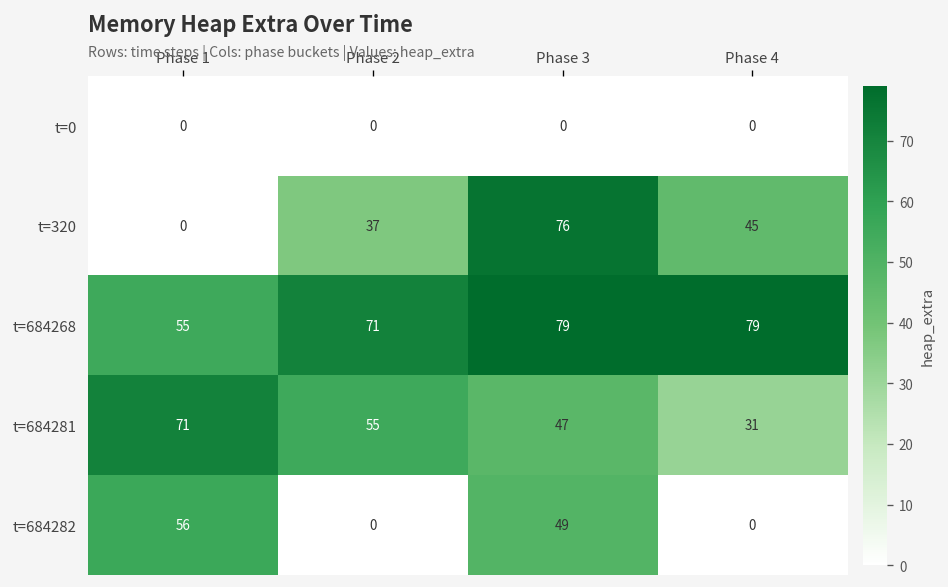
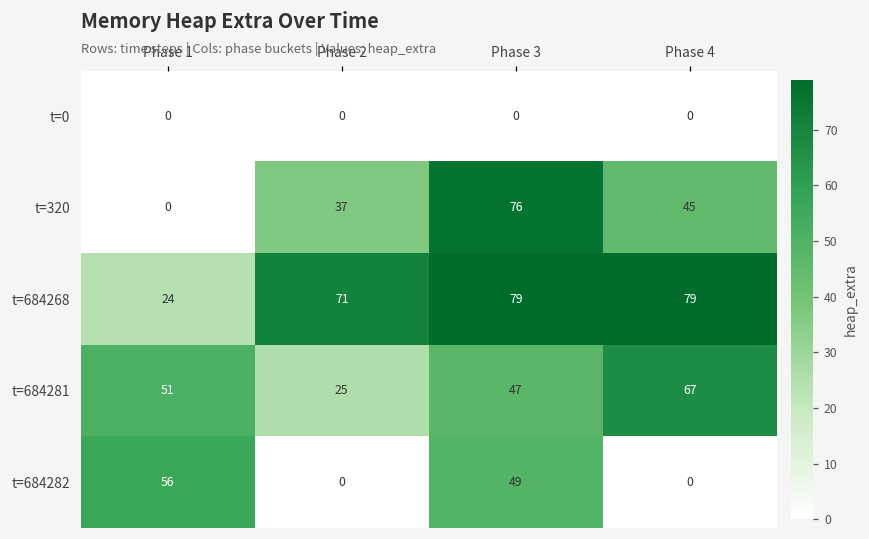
t=684268, Phase 1: 55 -> 24
t=684281, Phase 1: 71 -> 51
t=684281, Phase 2: 55 -> 25
t=684281, Phase 4: 31 -> 67
